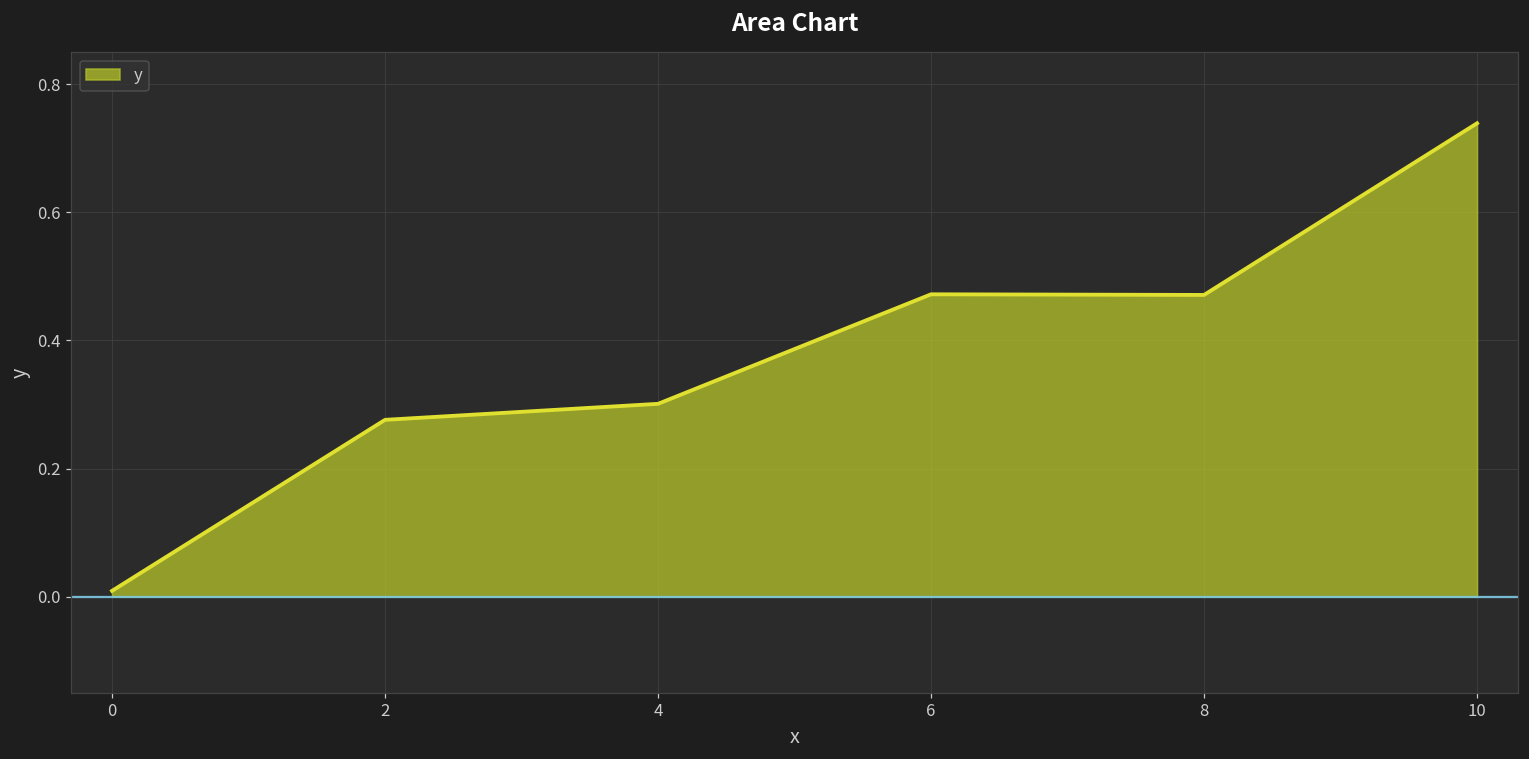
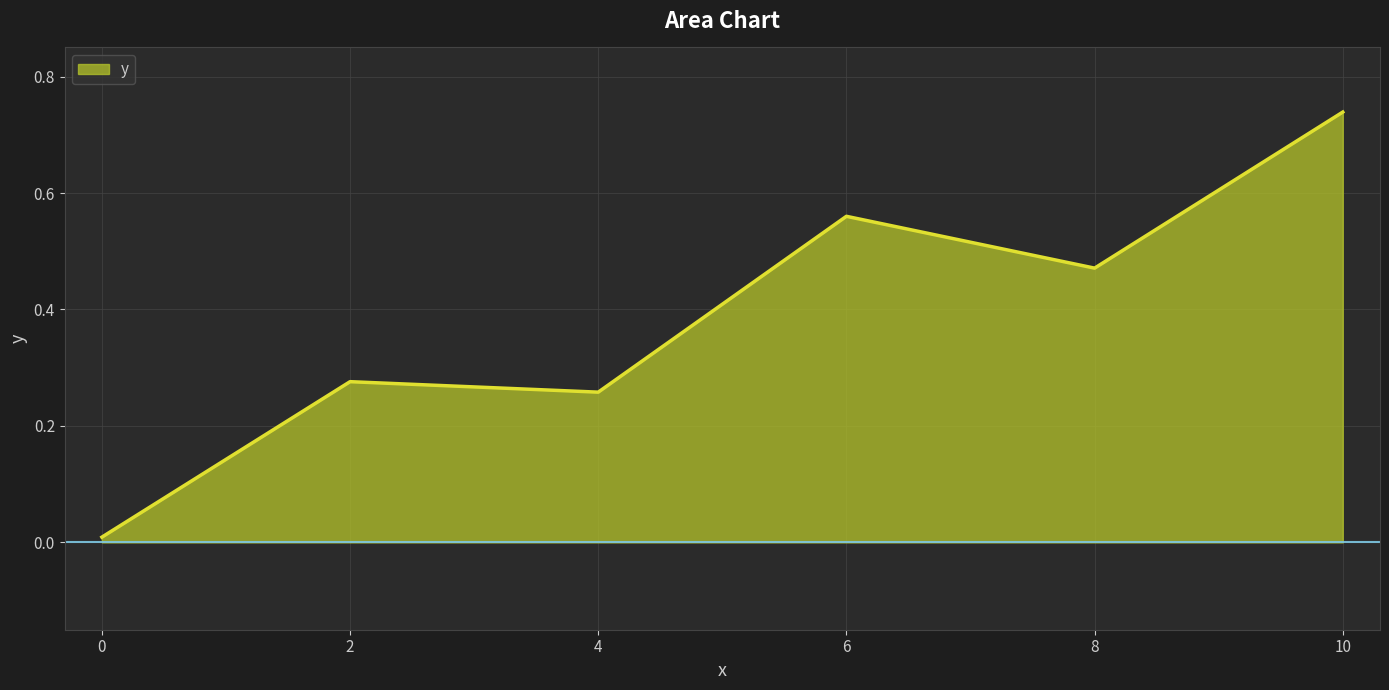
4: 0.30 -> 0.26
6: 0.47 -> 0.56
